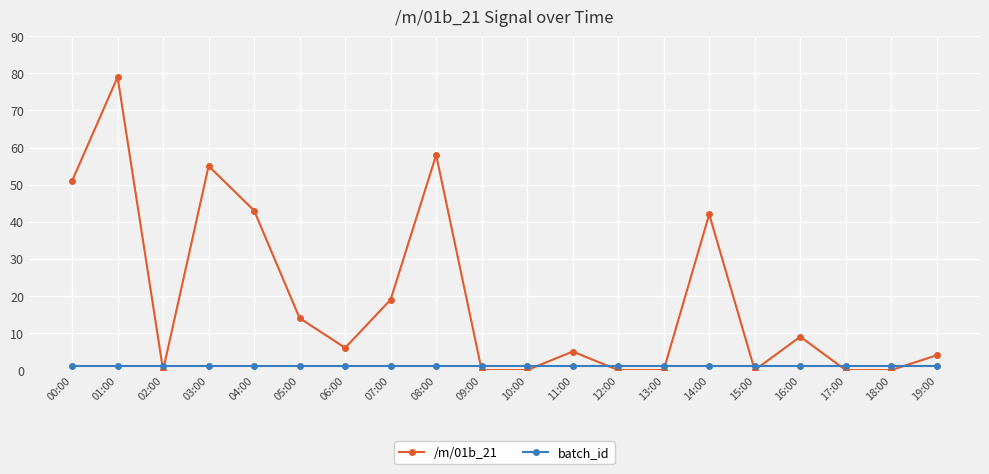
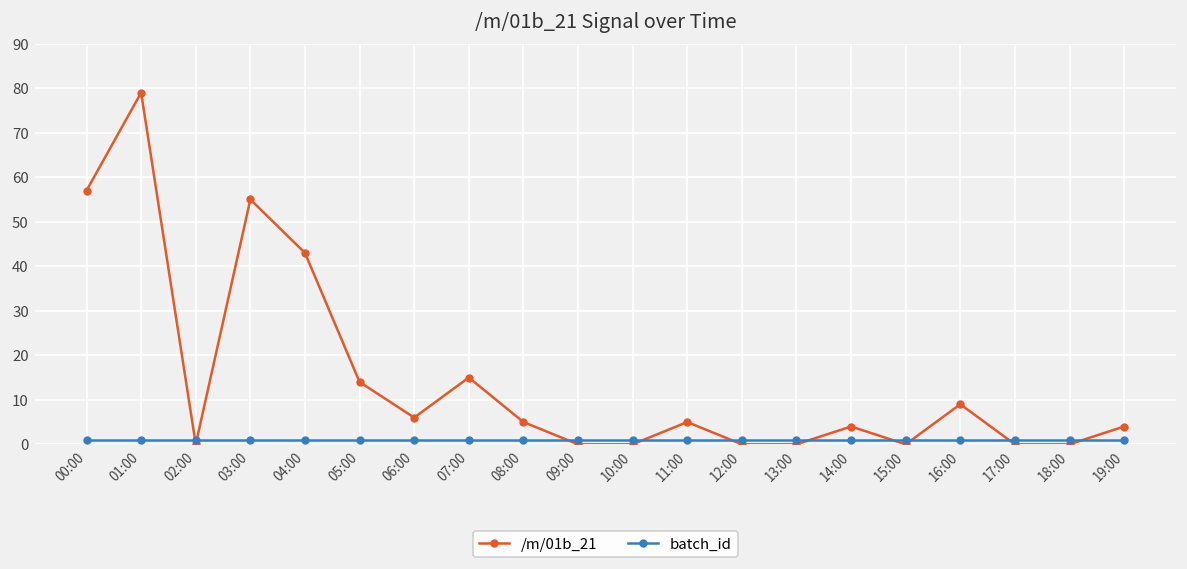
/m/01b_21, 00:00: 51 -> 57
/m/01b_21, 07:00: 19 -> 15
/m/01b_21, 08:00: 58 -> 5
/m/01b_21, 14:00: 42 -> 4
